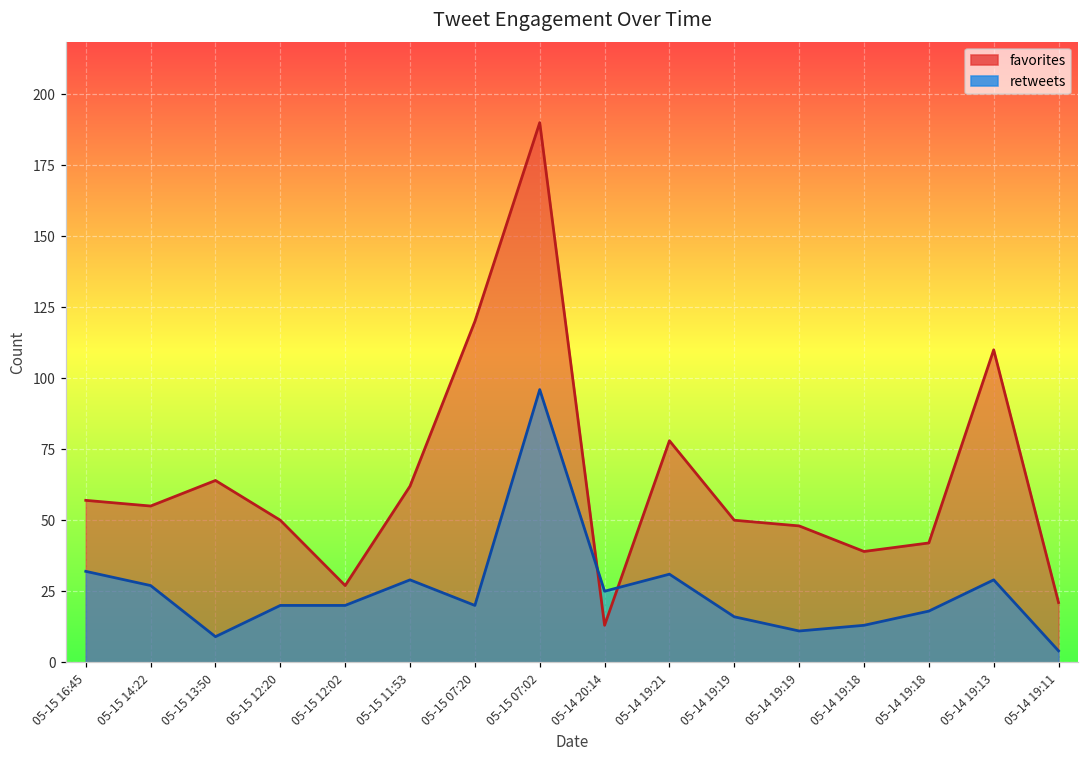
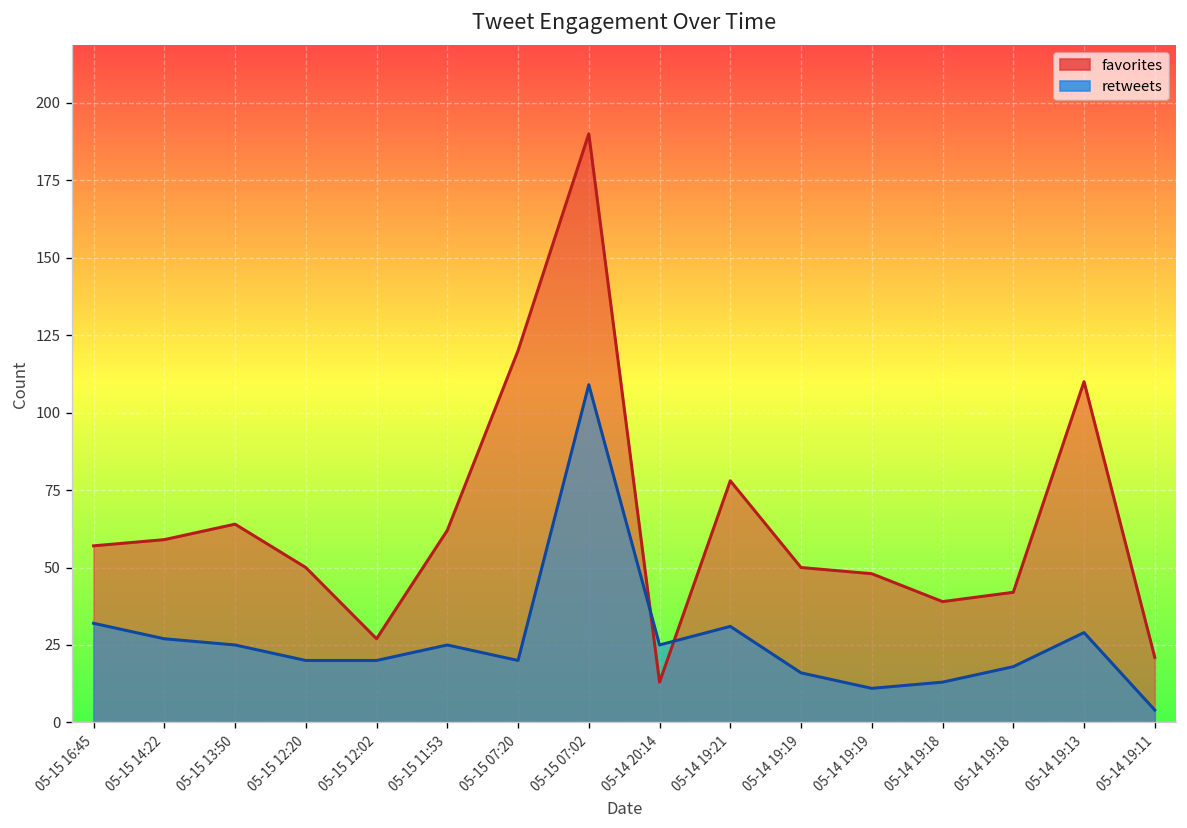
favorites, 05-15 14:22: 55 -> 59
retweets, 05-15 13:50: 9 -> 25
retweets, 05-15 11:53: 29 -> 25
retweets, 05-15 07:02: 96 -> 109
